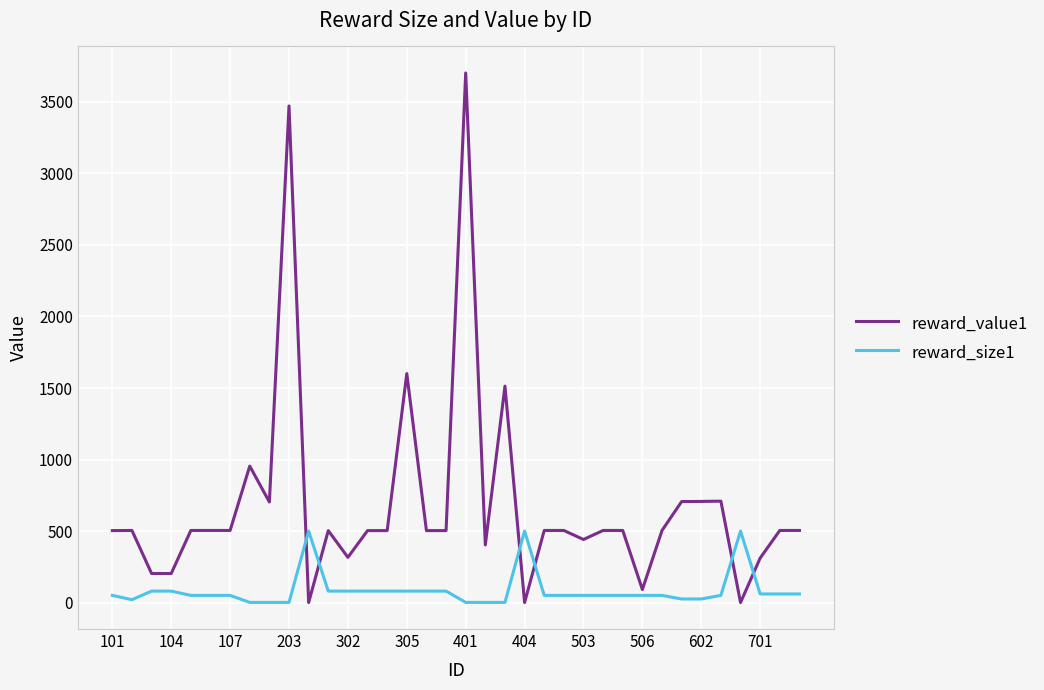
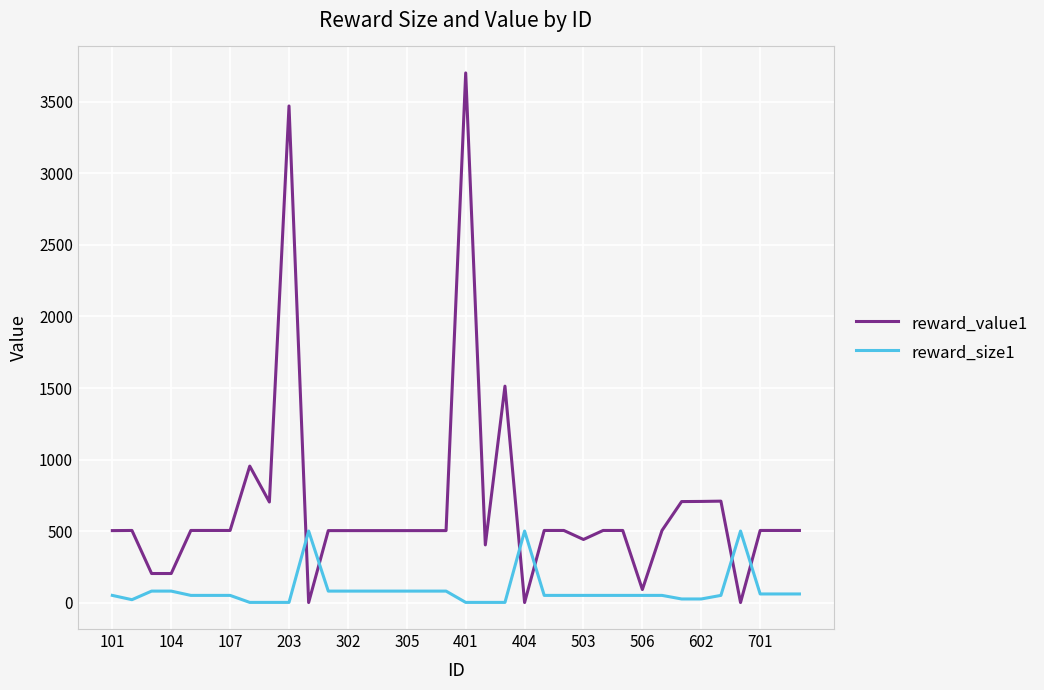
reward_value1, 302: 320 -> 500
reward_value1, 305: 1600 -> 500
reward_value1, 701: 310 -> 500
